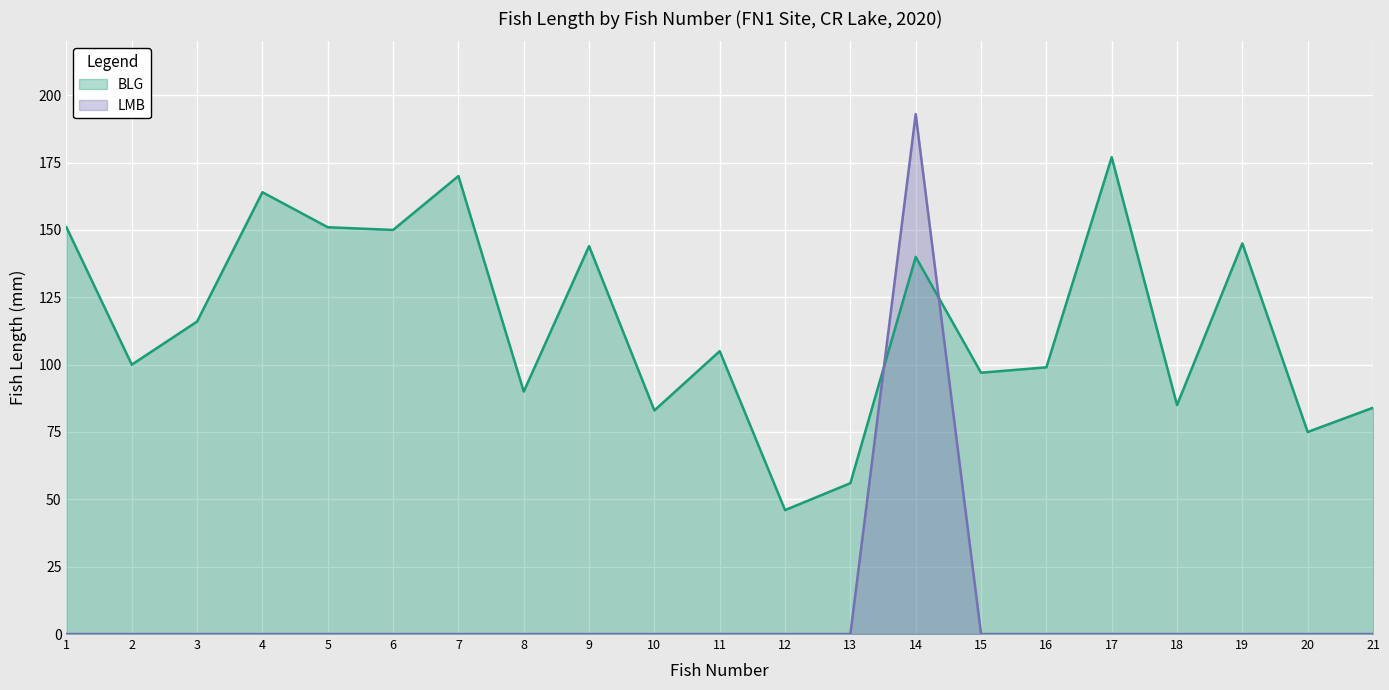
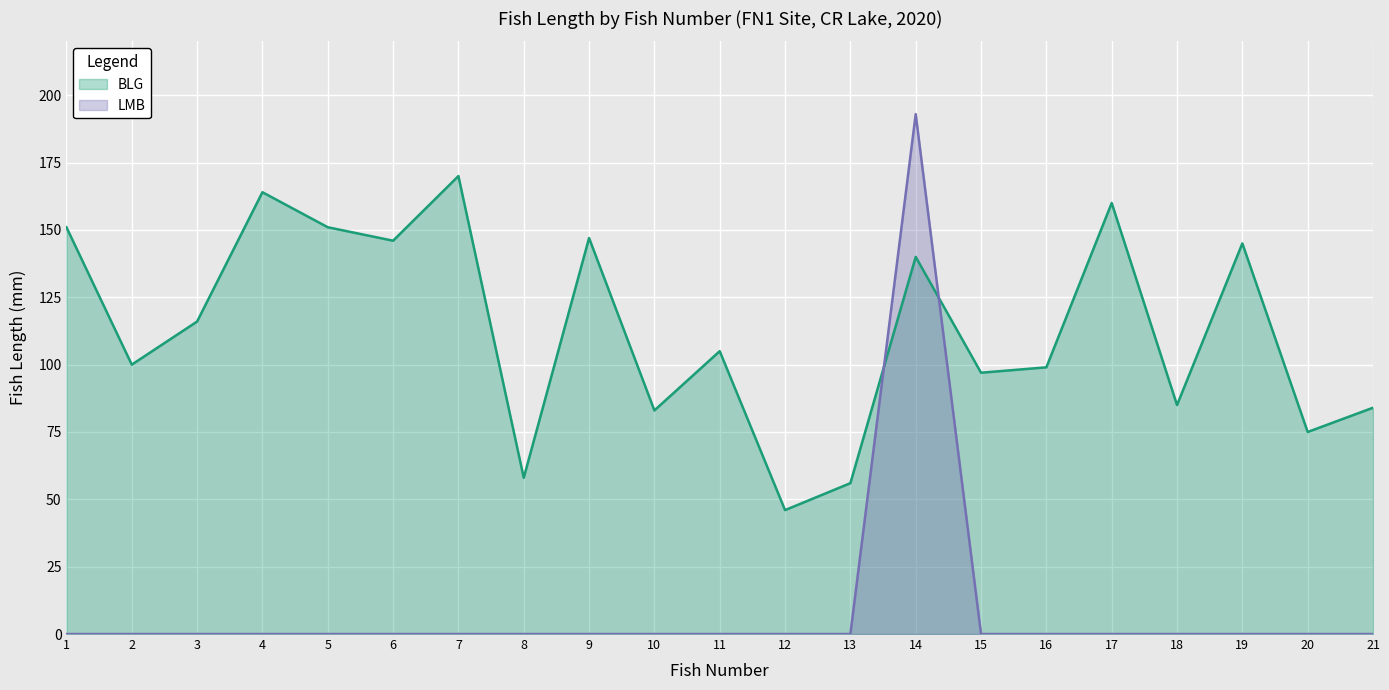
BLG, 6: 150 -> 146
BLG, 8: 90 -> 58
BLG, 9: 144 -> 147
BLG, 17: 177 -> 160
